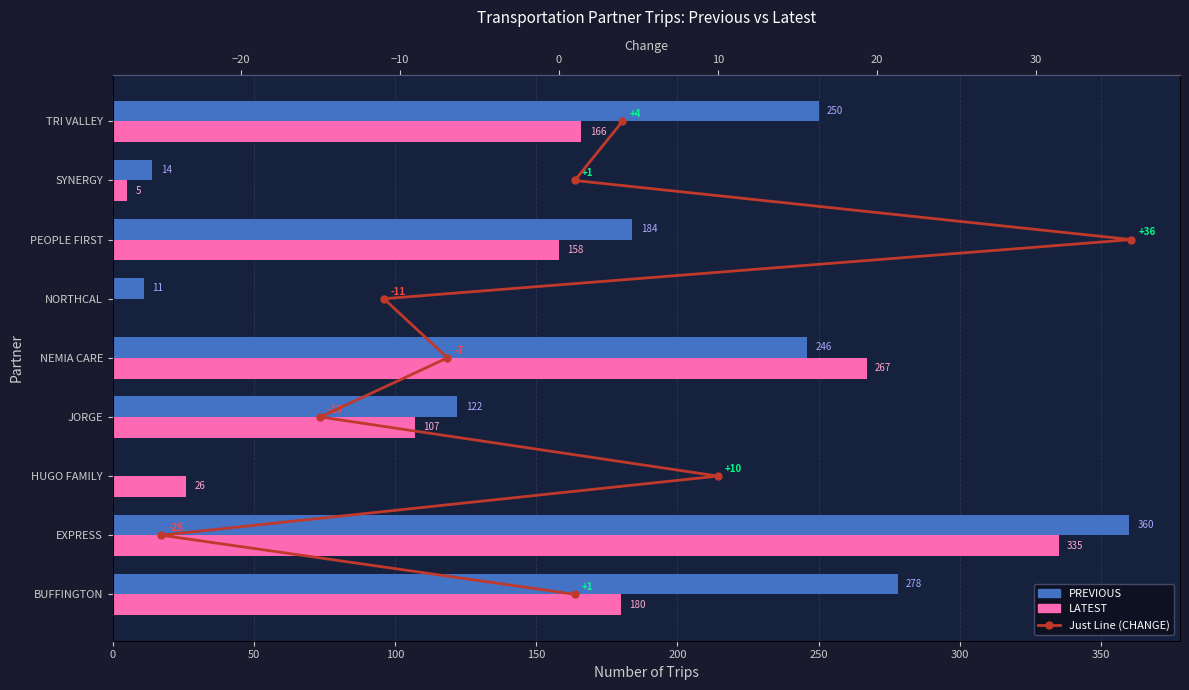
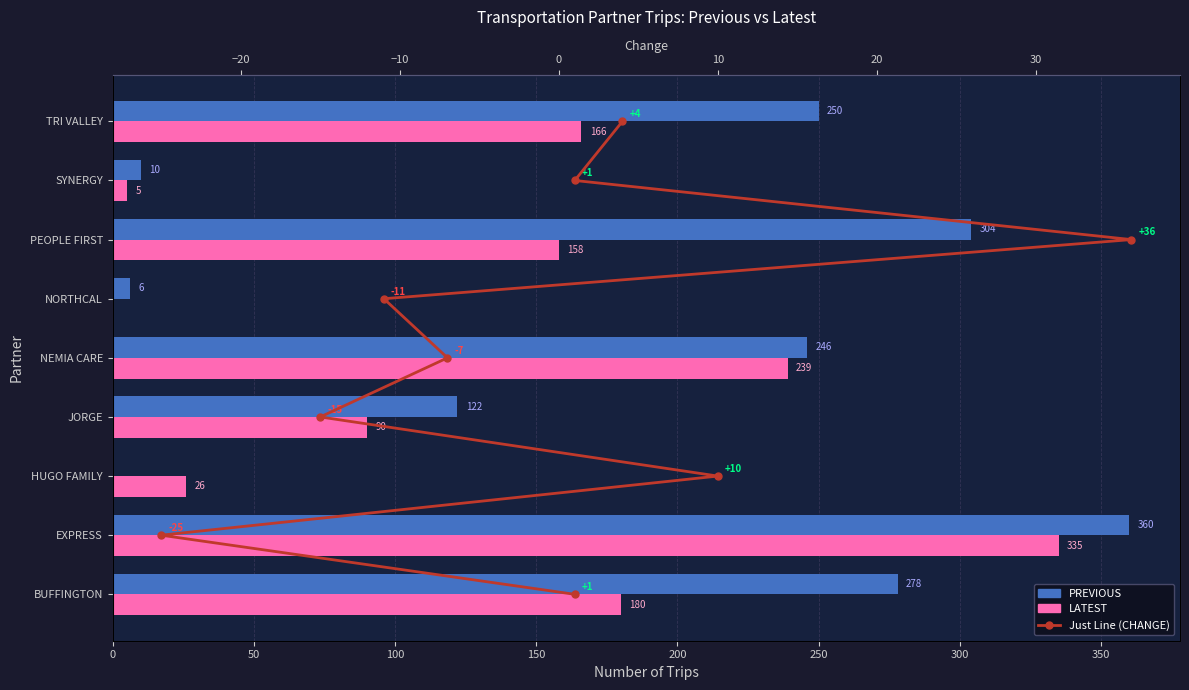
PREVIOUS, SYNERGY: 14 -> 10
PREVIOUS, PEOPLE FIRST: 184 -> 304
PREVIOUS, NORTHCAL: 11 -> 6
LATEST, NEMIA CARE: 267 -> 239
LATEST, JORGE: 107 -> 90
